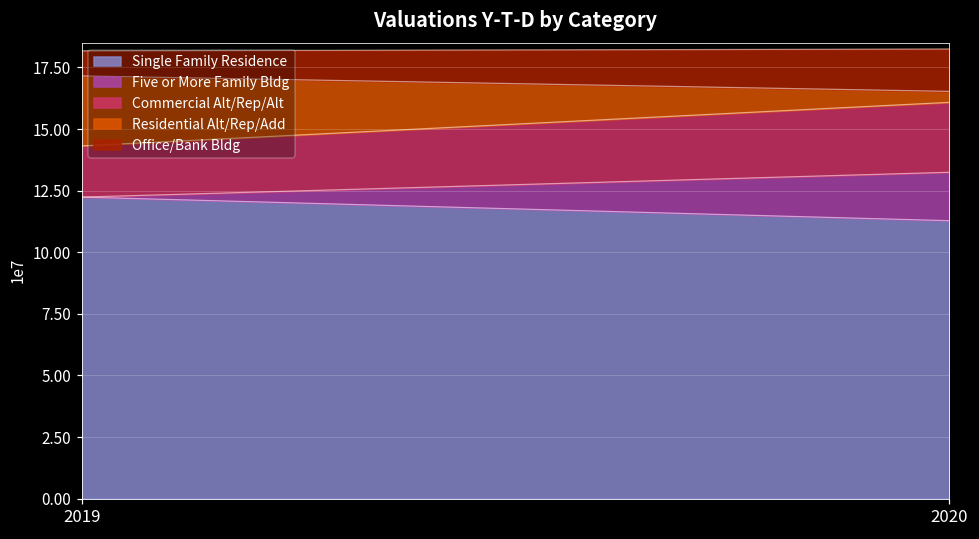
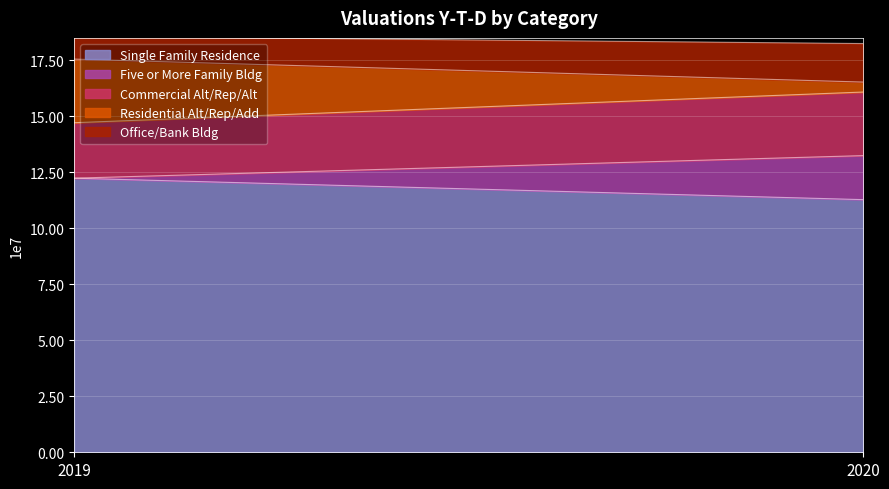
Commercial Alt/Rep/Alt, 2019: 2.1 -> 2.5
